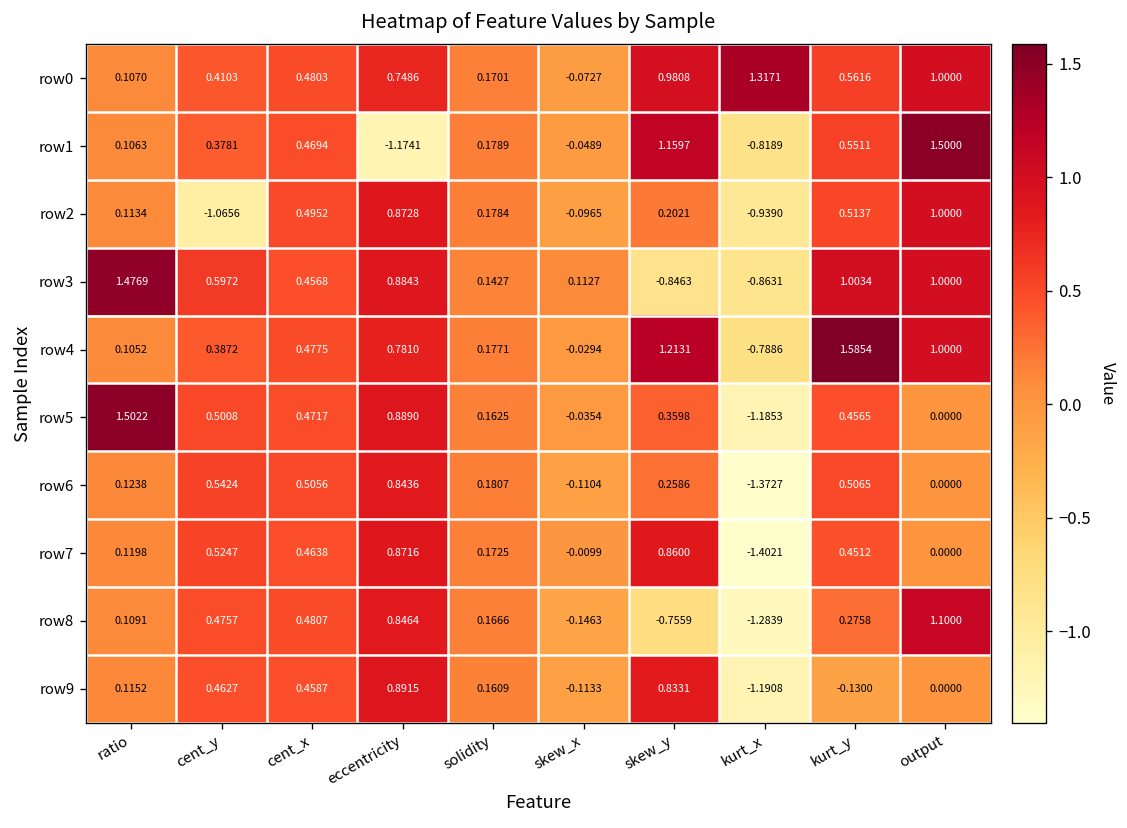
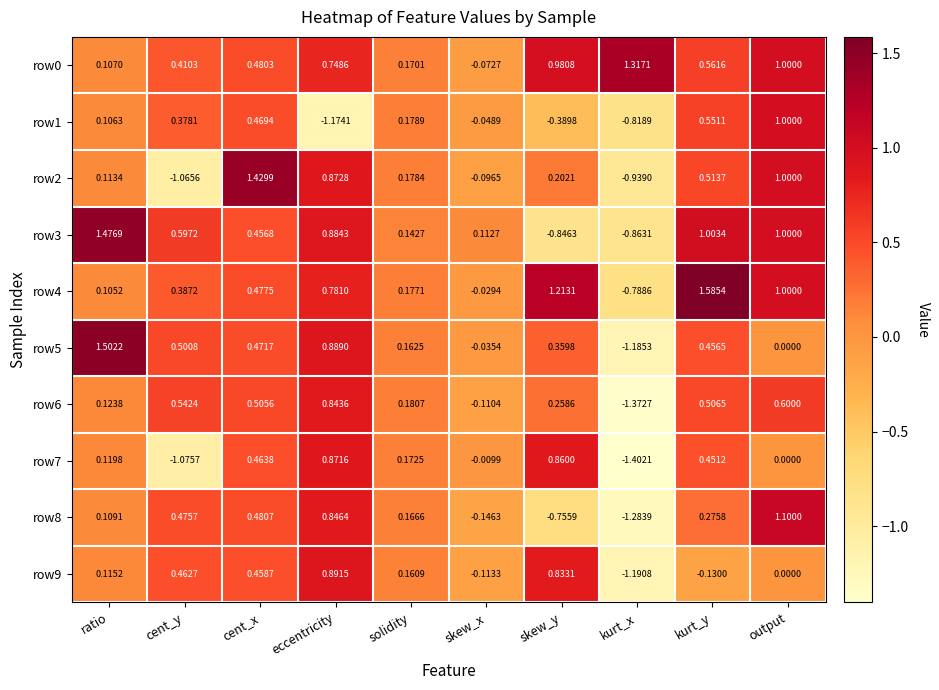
row1, skew_y: 1.1597 -> -0.3898
row1, output: 1.5000 -> 1.0000
row2, cent_x: 0.4952 -> 1.4299
row6, output: 0.0000 -> 0.6000
row7, cent_y: 0.5247 -> -1.0757
